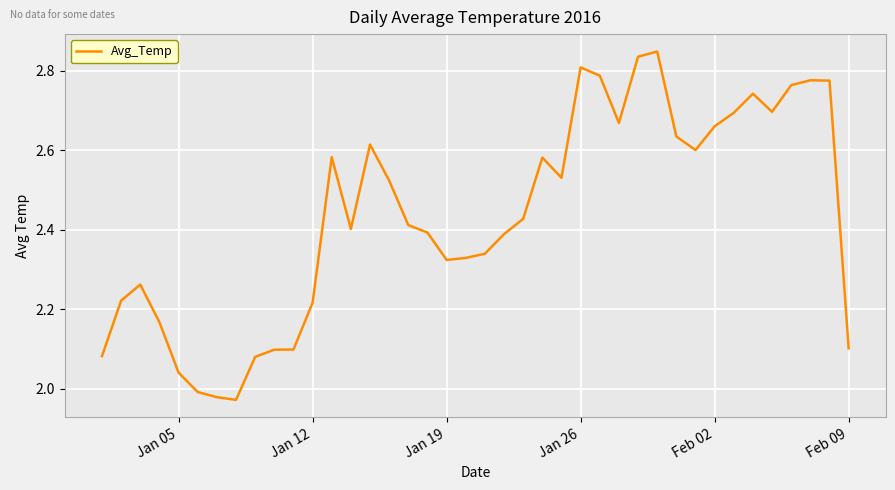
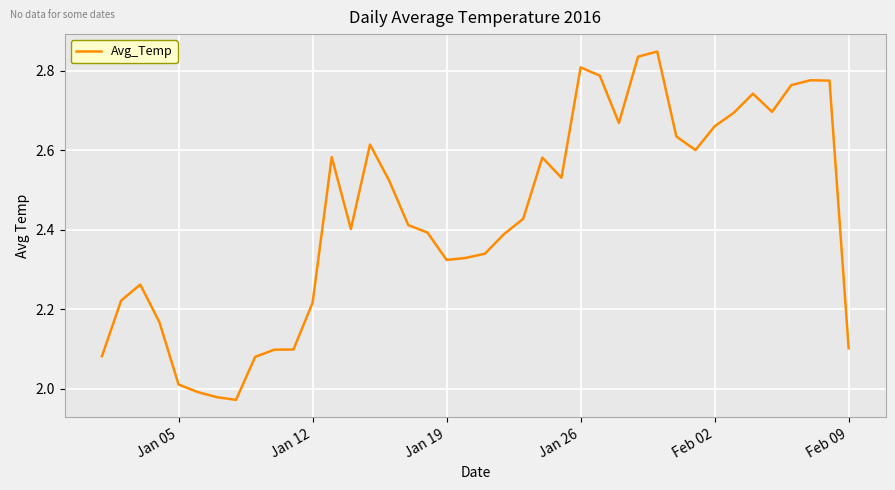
Jan 05: 2.04 -> 2.01
